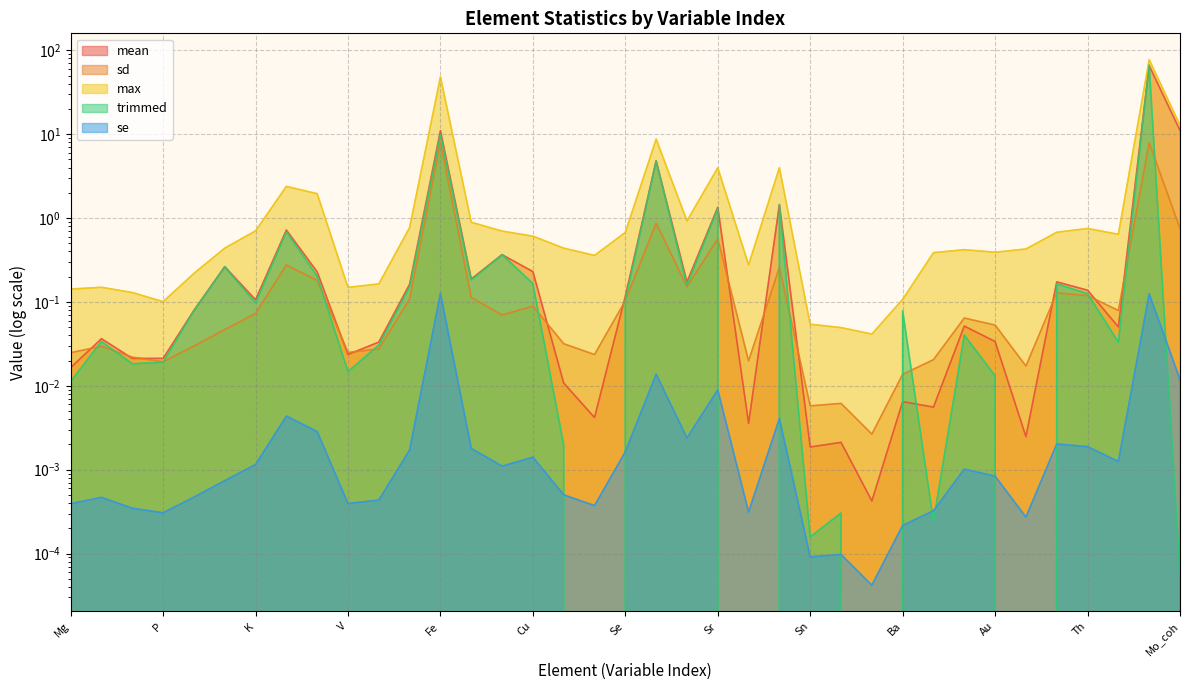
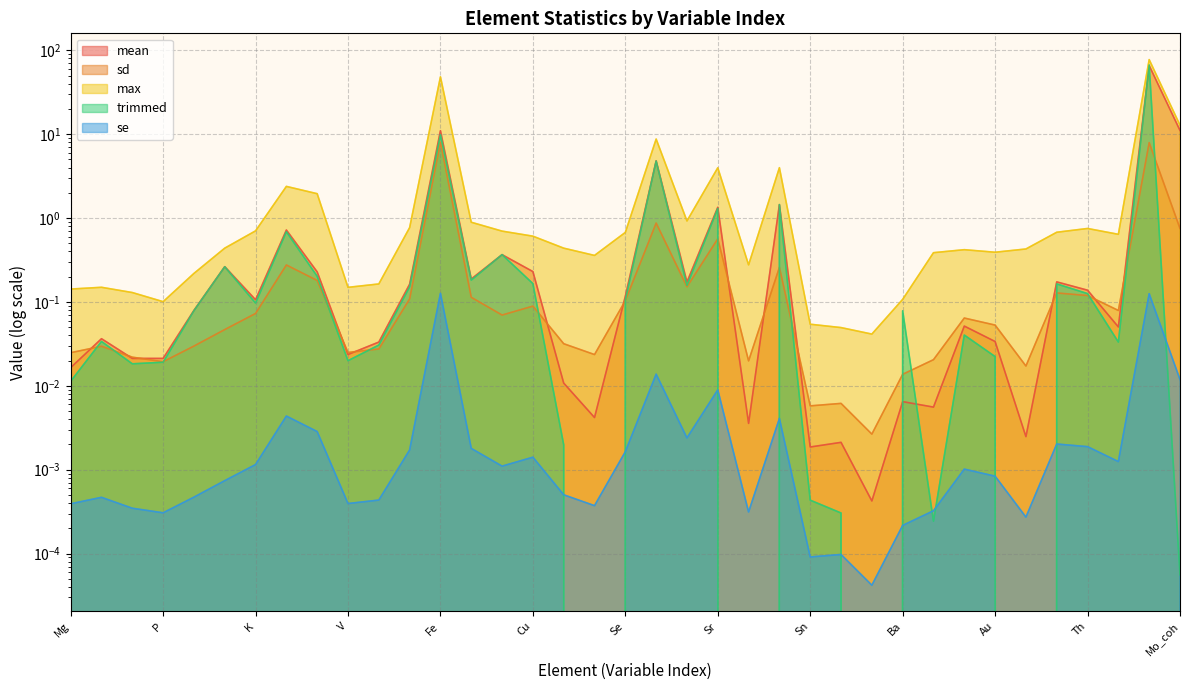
trimmed, V: 0.015 -> 0.020
trimmed, Sn: 0.00016 -> 0.0004
trimmed, Au: 0.013 -> 0.022
